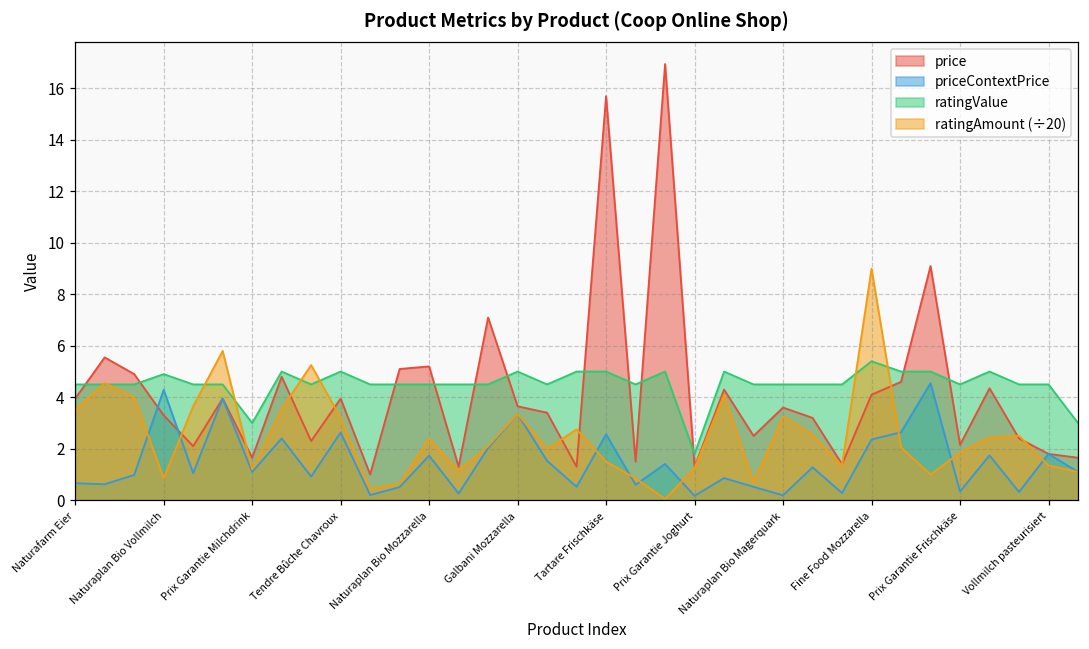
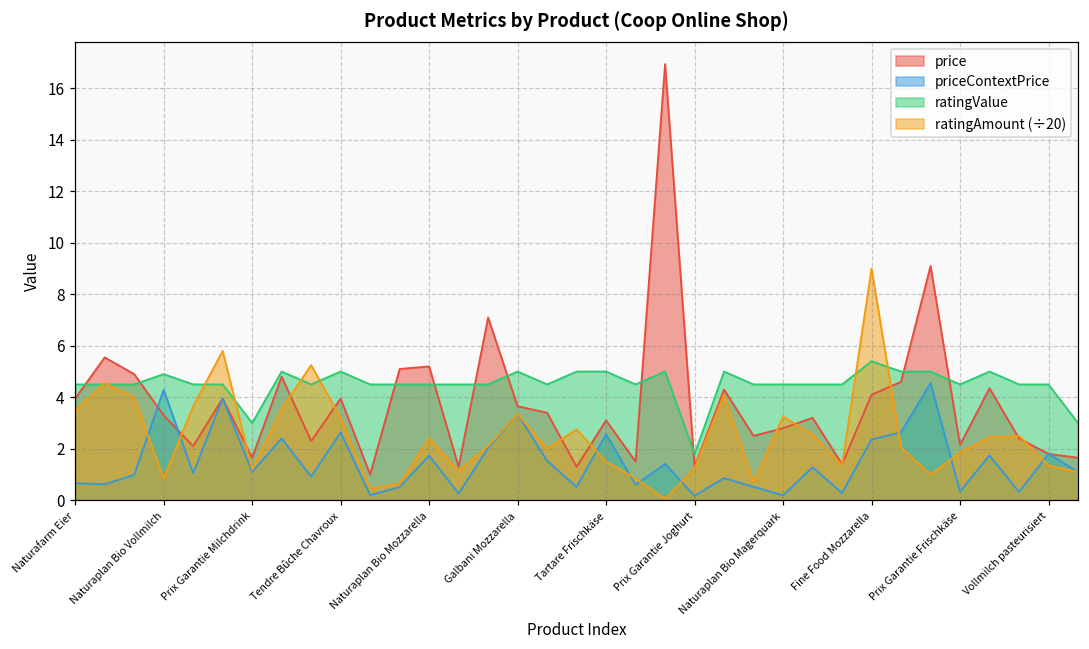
price, Tartare Frischkäse: 15.7 -> 3.1
price, Naturaplan Bio Magerquark: 3.6 -> 2.8
